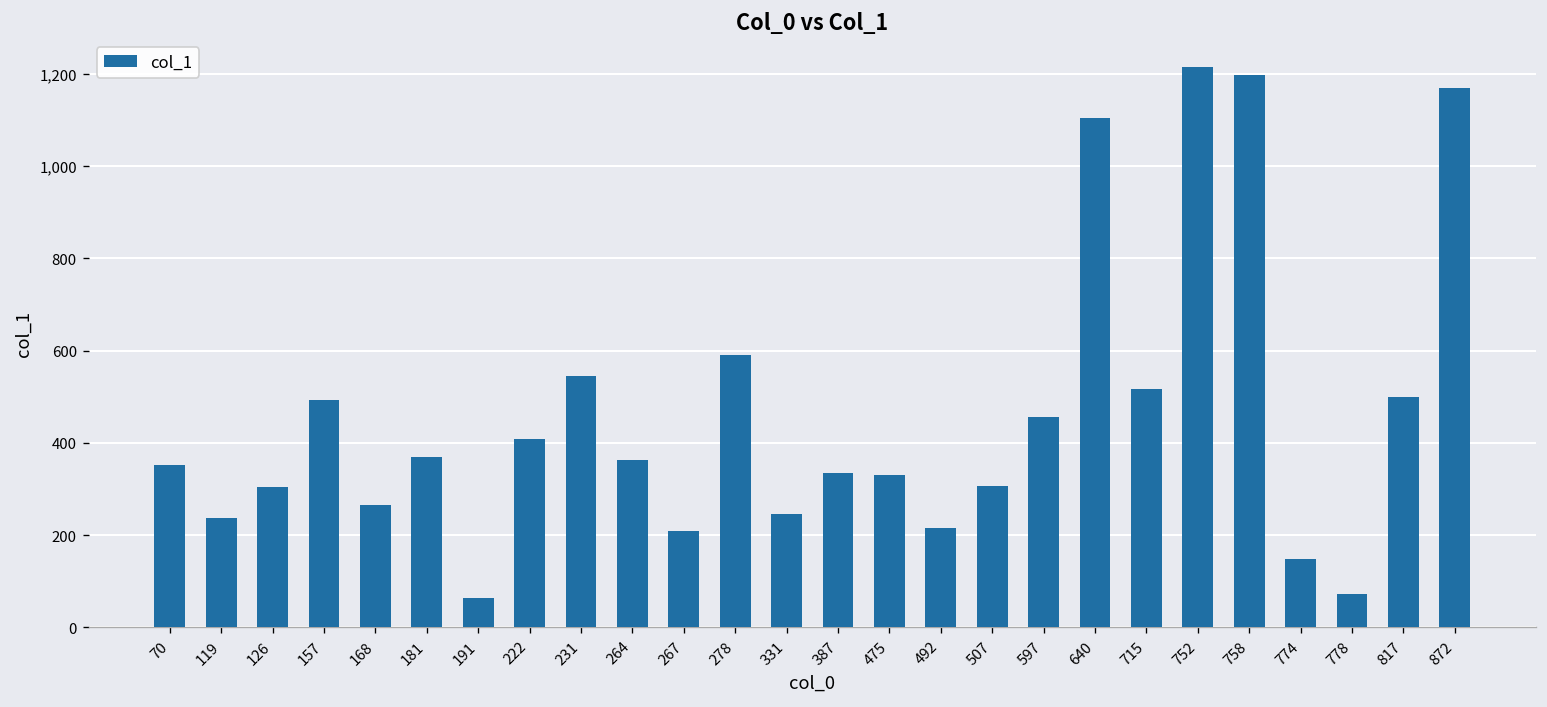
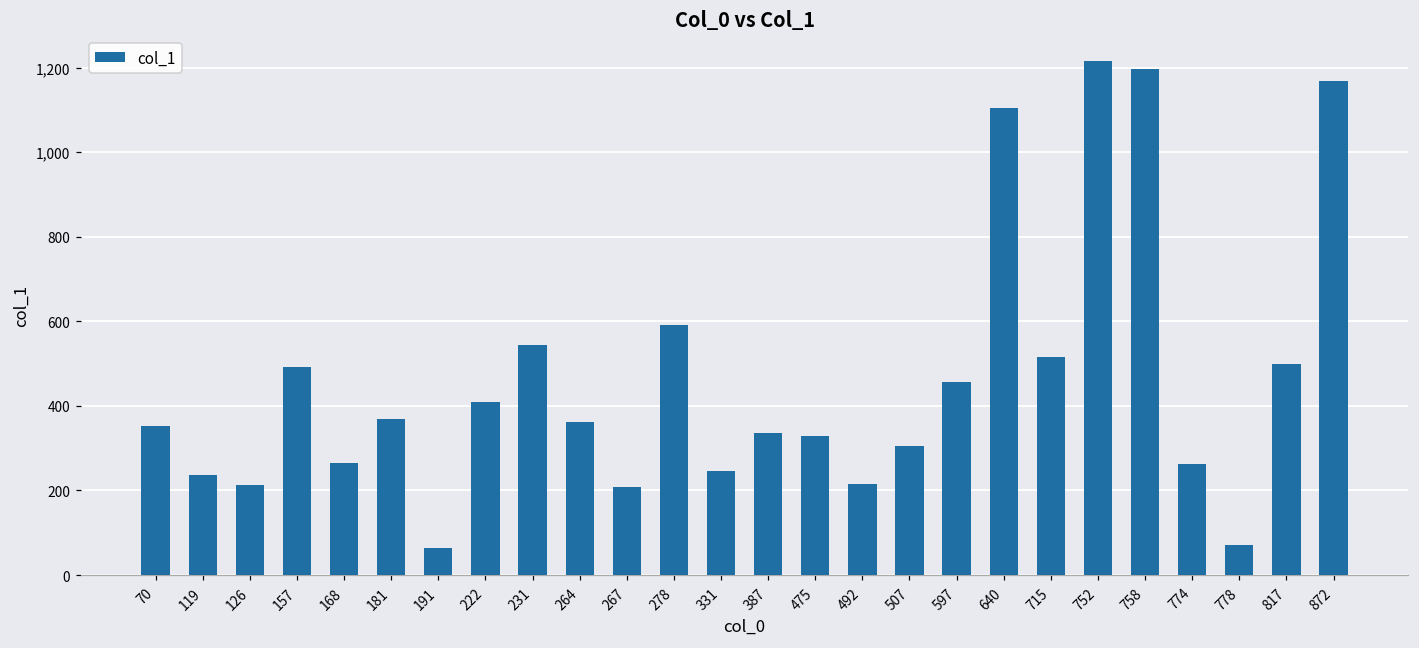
126: 310 -> 210
774: 150 -> 260
